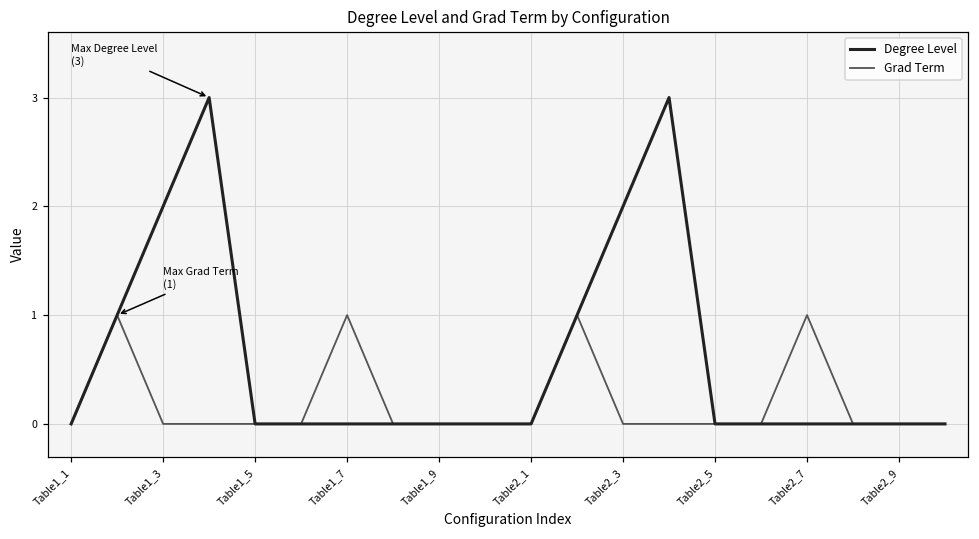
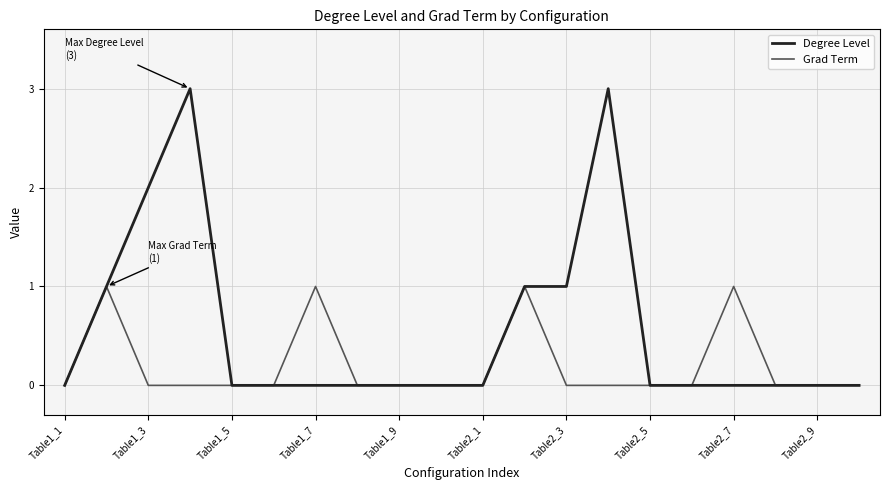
Degree Level, Table2_3: 2 -> 1
